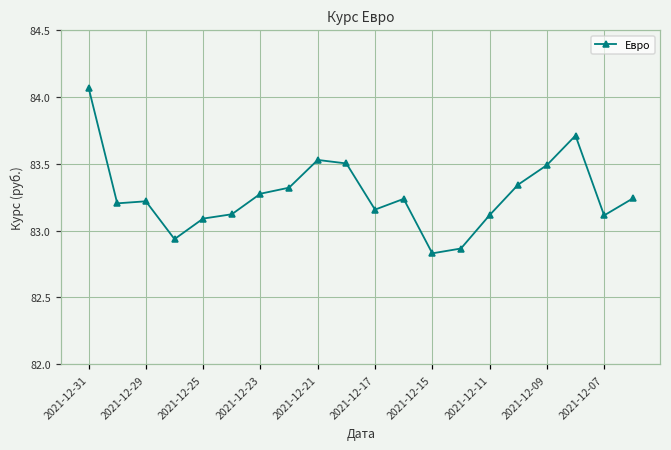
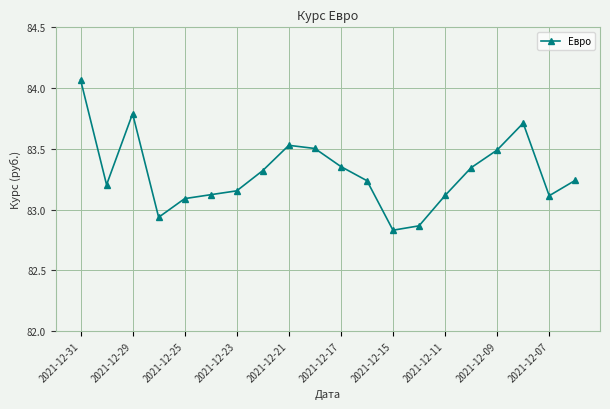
2021-12-29: 83.22 -> 83.79
2021-12-23: 83.28 -> 83.15
2021-12-17: 83.16 -> 83.35
